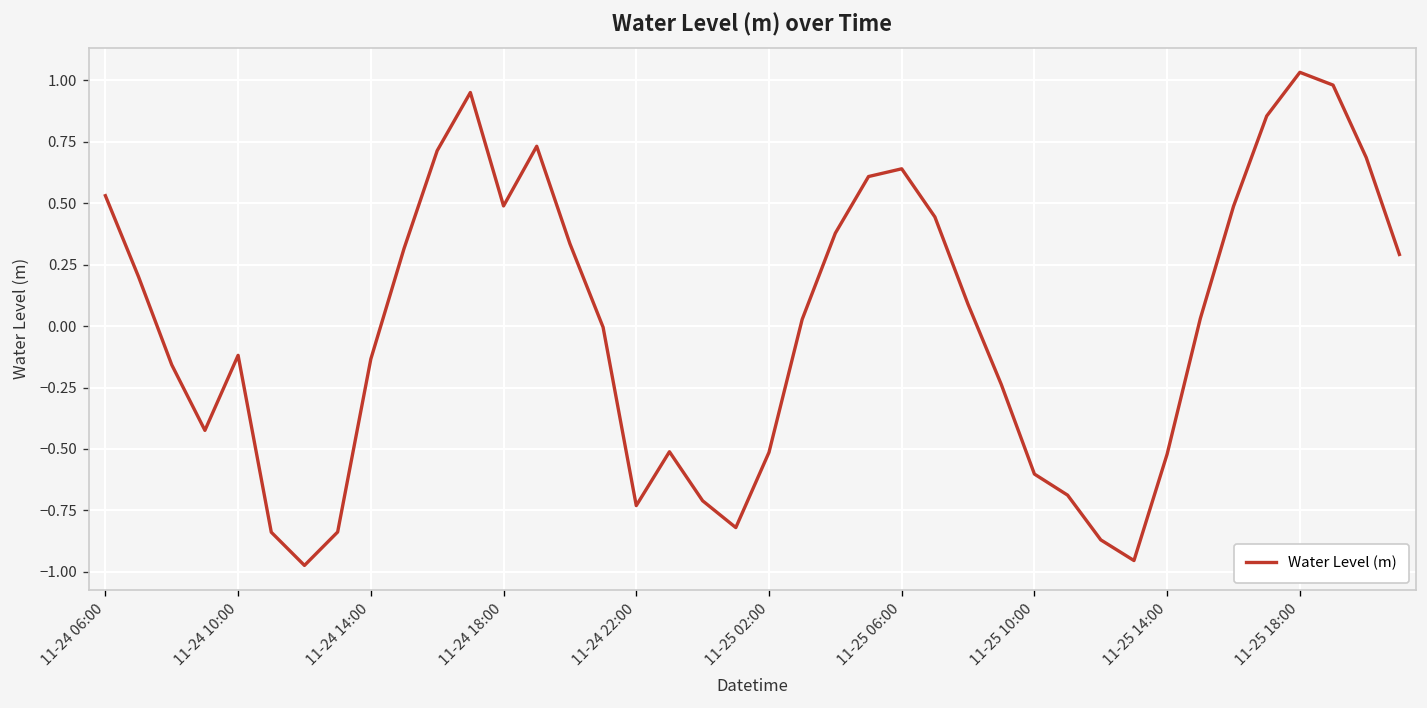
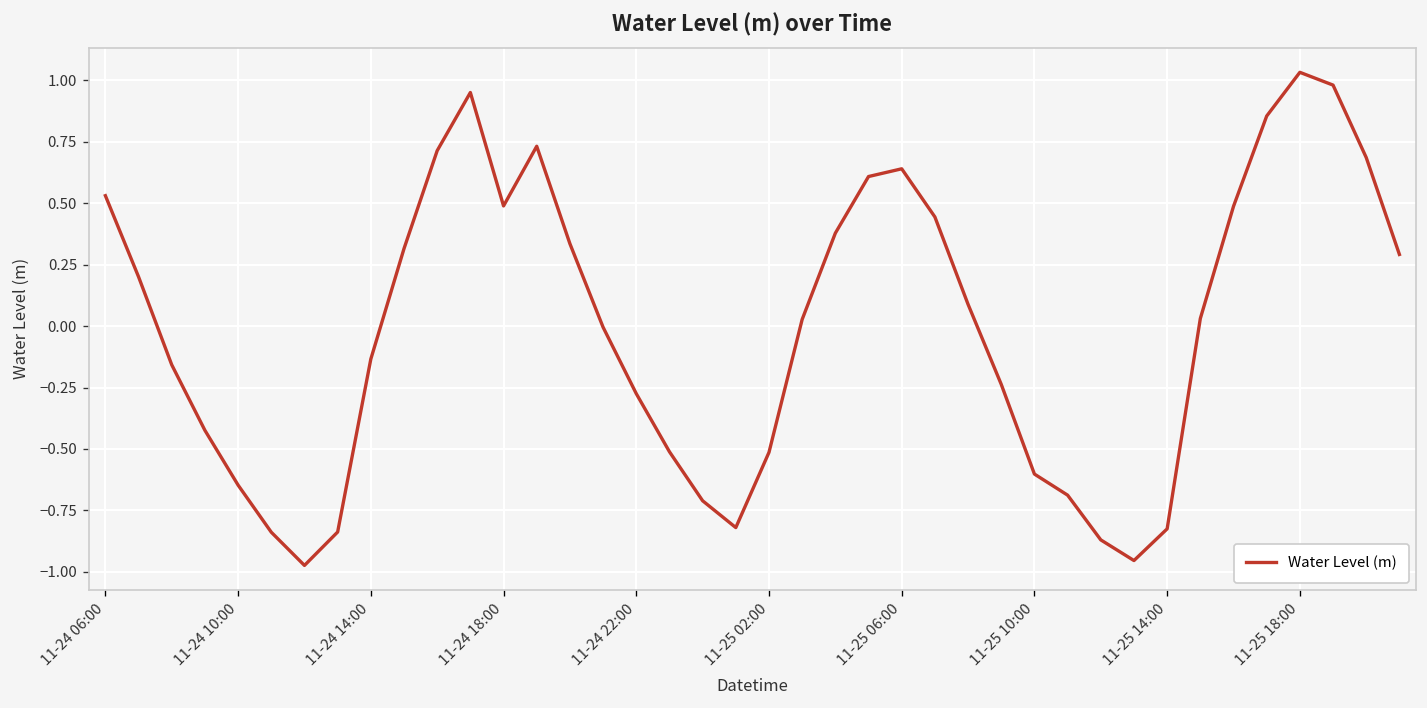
11-24 10:00: -0.12 -> -0.65
11-24 22:00: -0.73 -> -0.27
11-25 14:00: -0.52 -> -0.82
